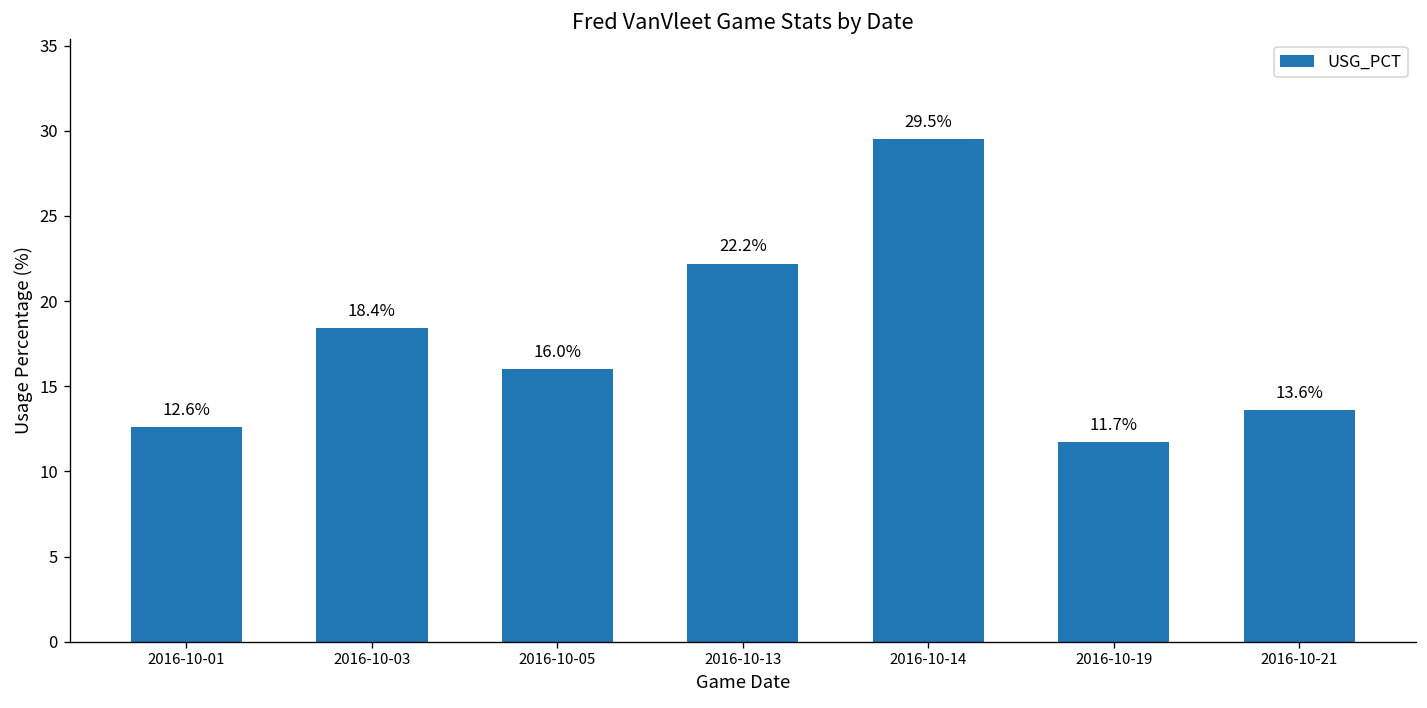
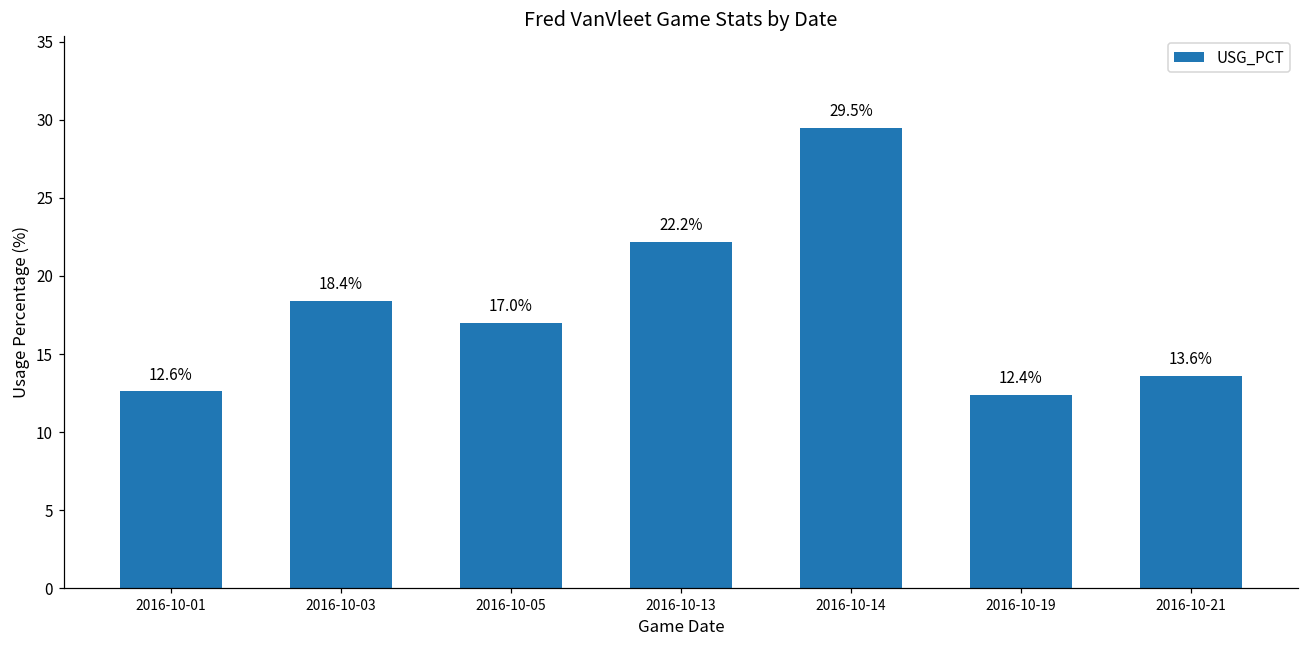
2016-10-05: 16.0% -> 17.0%
2016-10-19: 11.7% -> 12.4%
